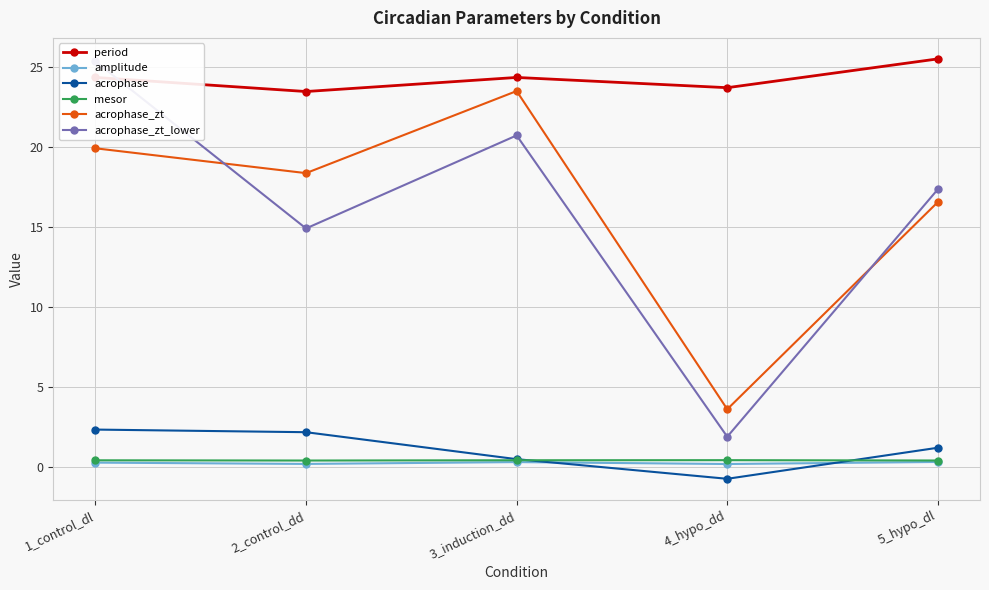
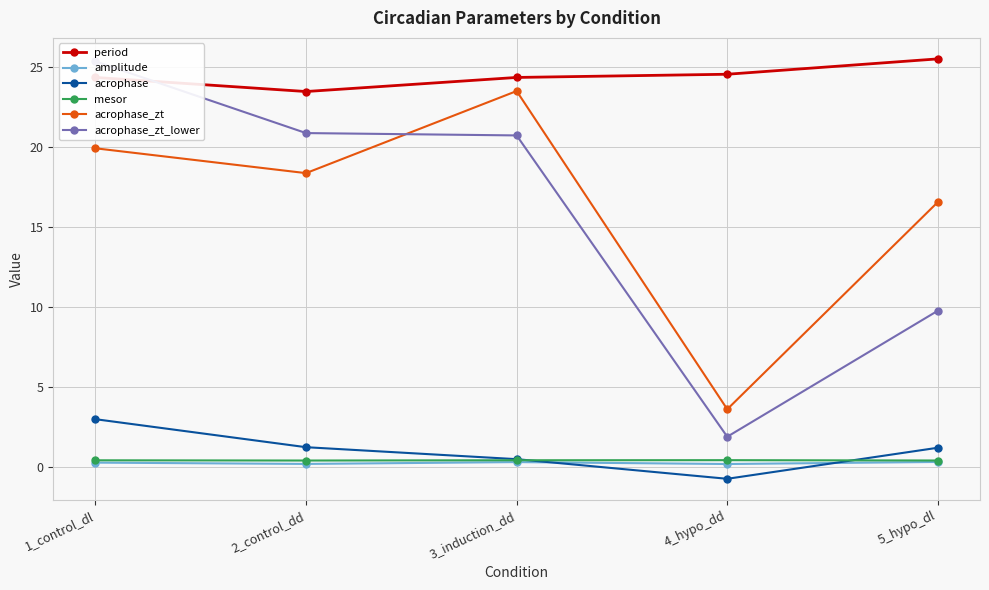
acrophase, 1_control_dl: 2.3 -> 3.0
acrophase, 2_control_dd: 2.2 -> 1.2
acrophase_zt_lower, 2_control_dd: 14.9 -> 20.9
period, 4_hypo_dd: 23.7 -> 24.6
acrophase_zt_lower, 5_hypo_dl: 17.4 -> 9.8
